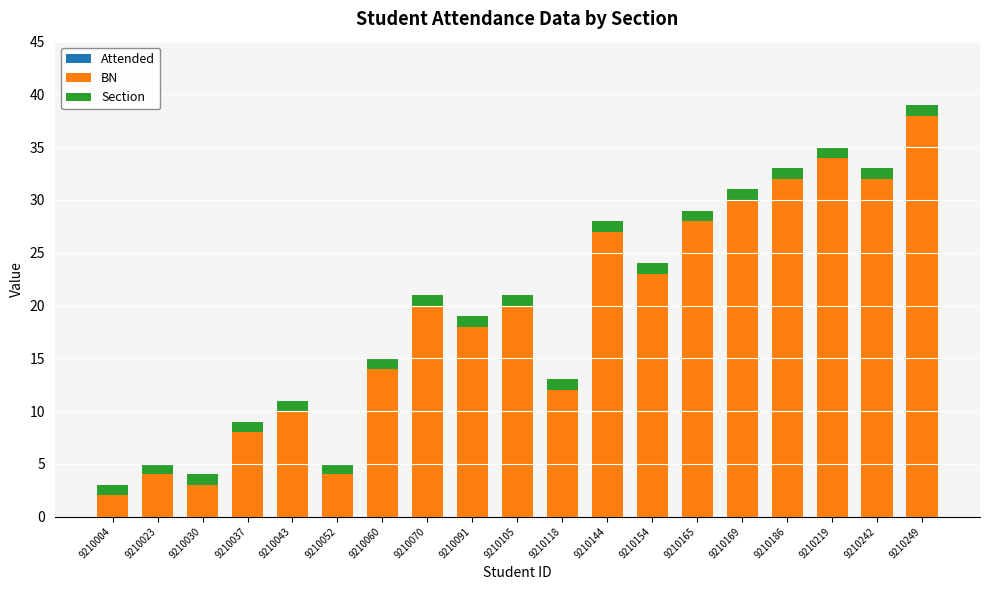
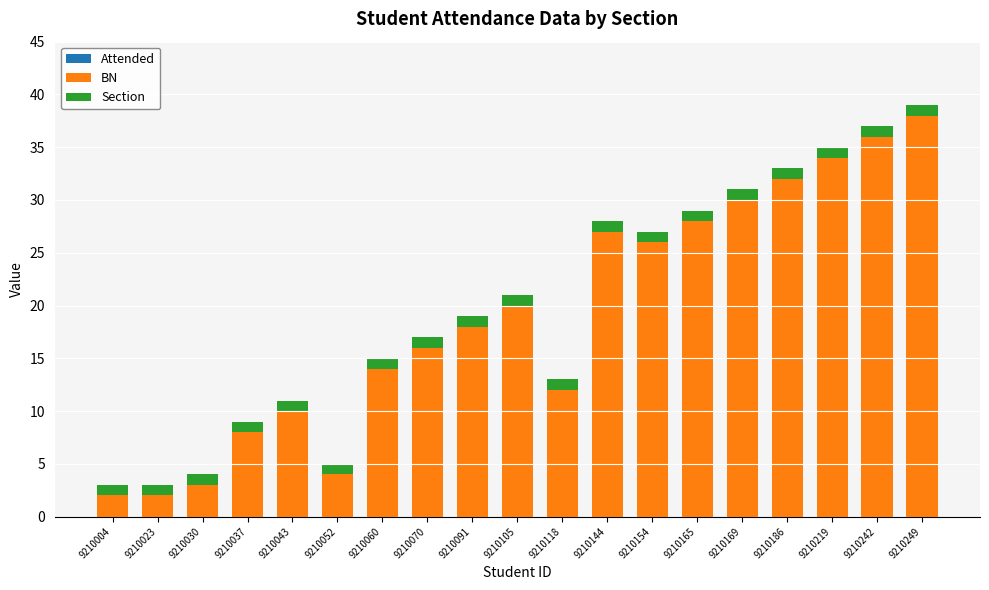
BN, 9210023: 4 -> 2
BN, 9210070: 20 -> 16
BN, 9210154: 23 -> 26
BN, 9210242: 32 -> 36
